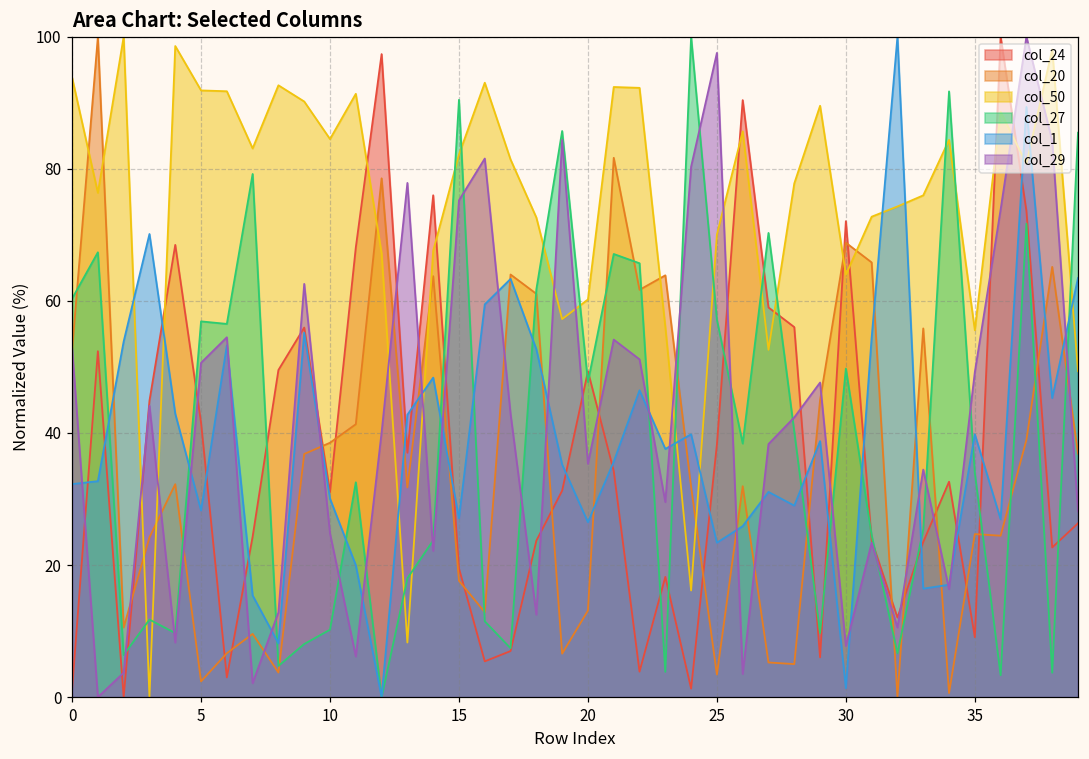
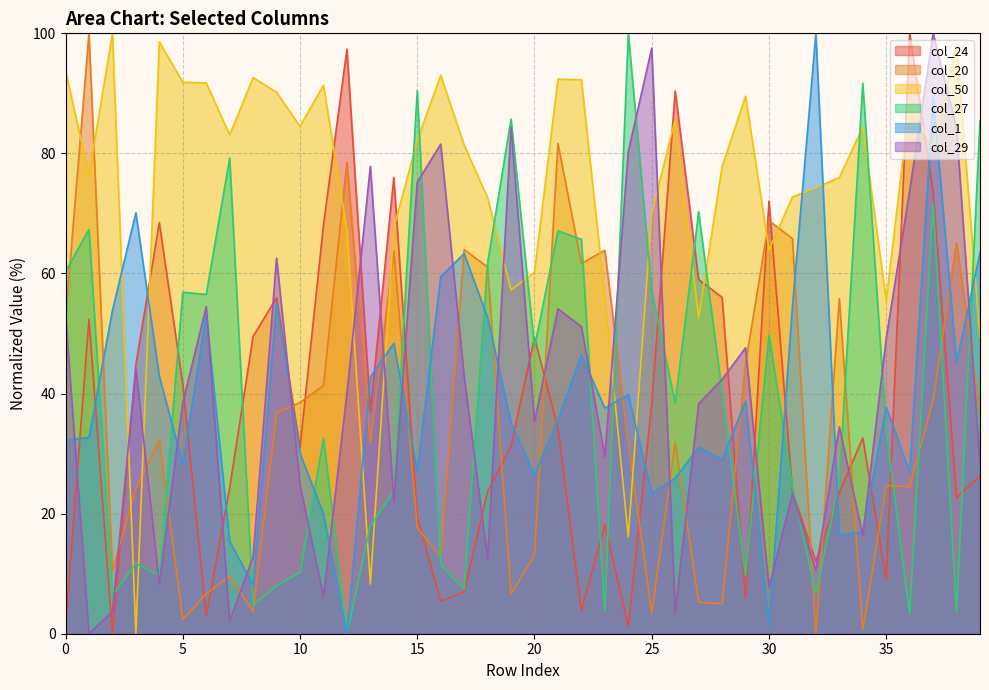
col_29, 5: 51 -> 38
col_1, 35: 40 -> 38
